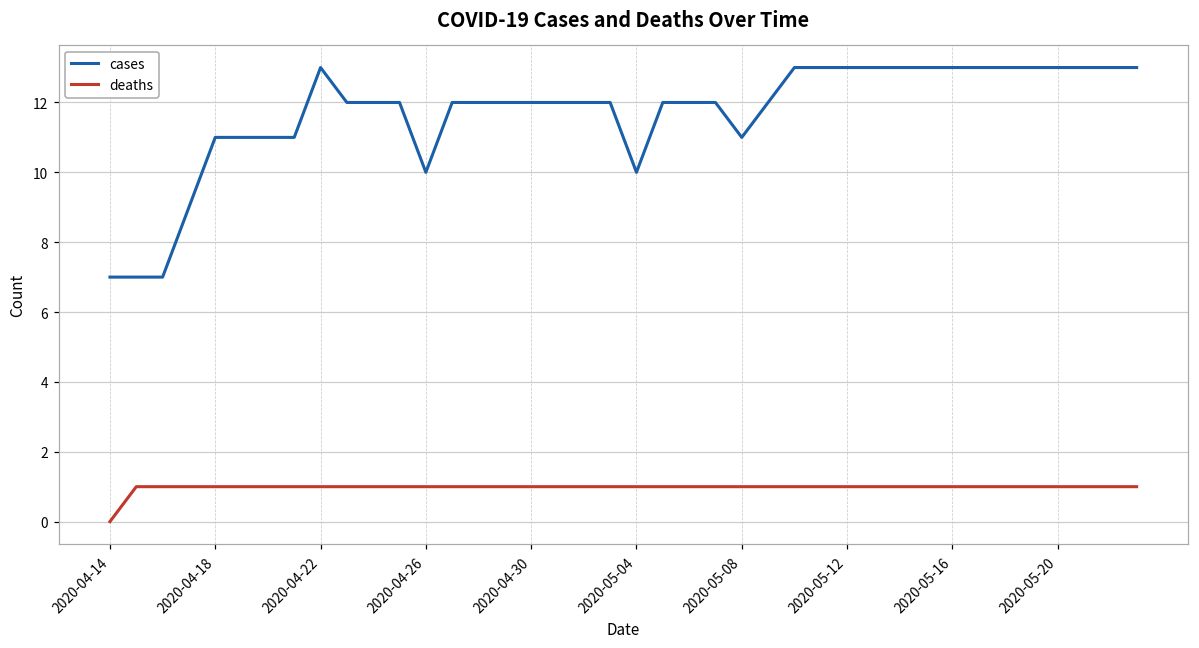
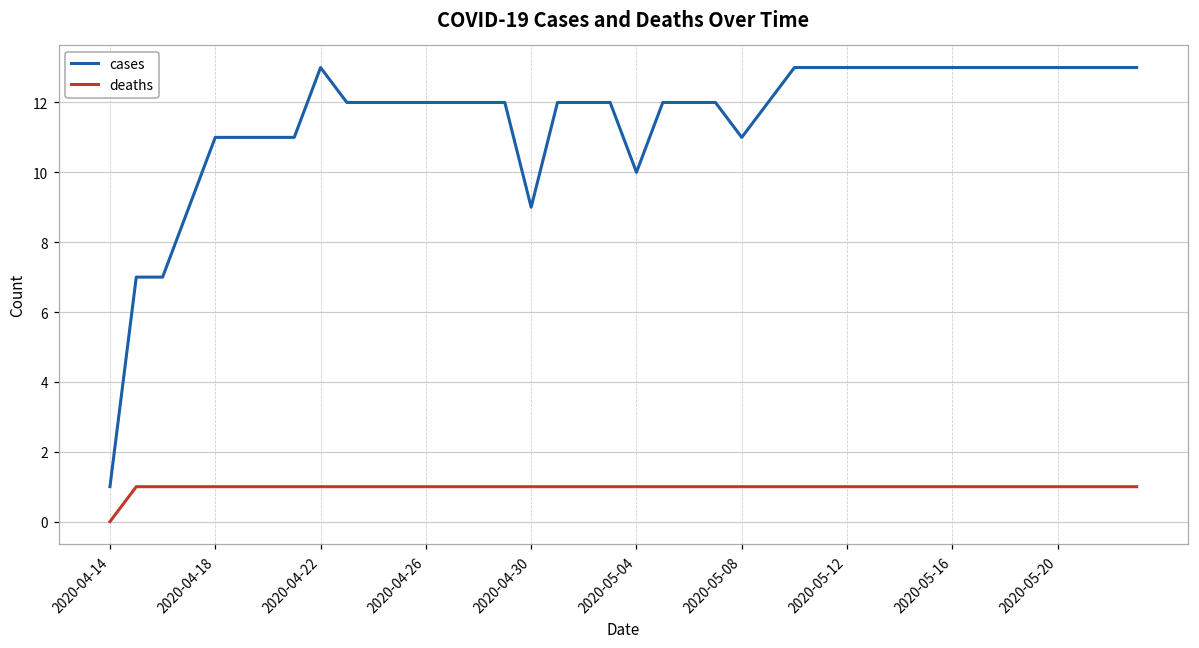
cases, 2020-04-14: 7 -> 1
cases, 2020-04-26: 10 -> 12
cases, 2020-04-30: 12 -> 9
